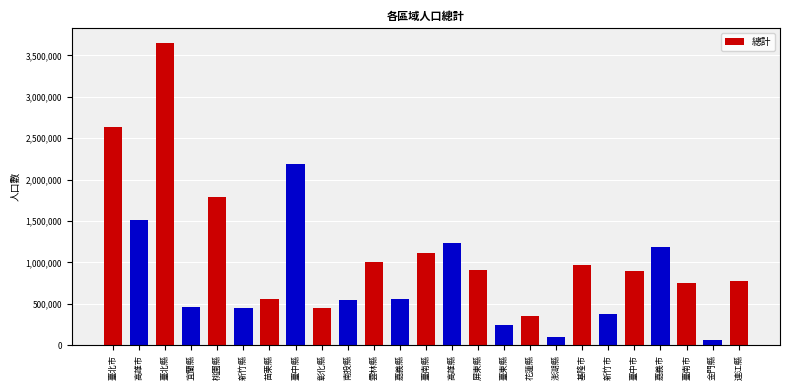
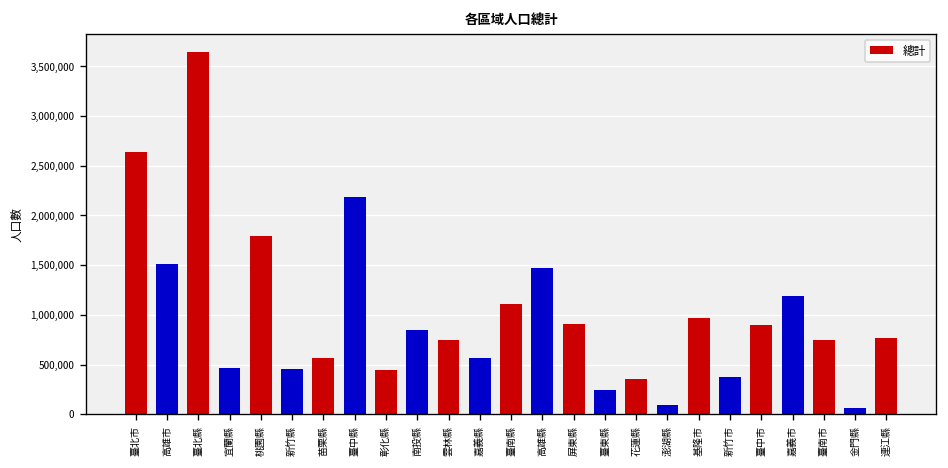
南投縣: 500,000 -> 900,000
雲林縣: 1,000,000 -> 700,000
高雄縣: 1,200,000 -> 1,500,000
